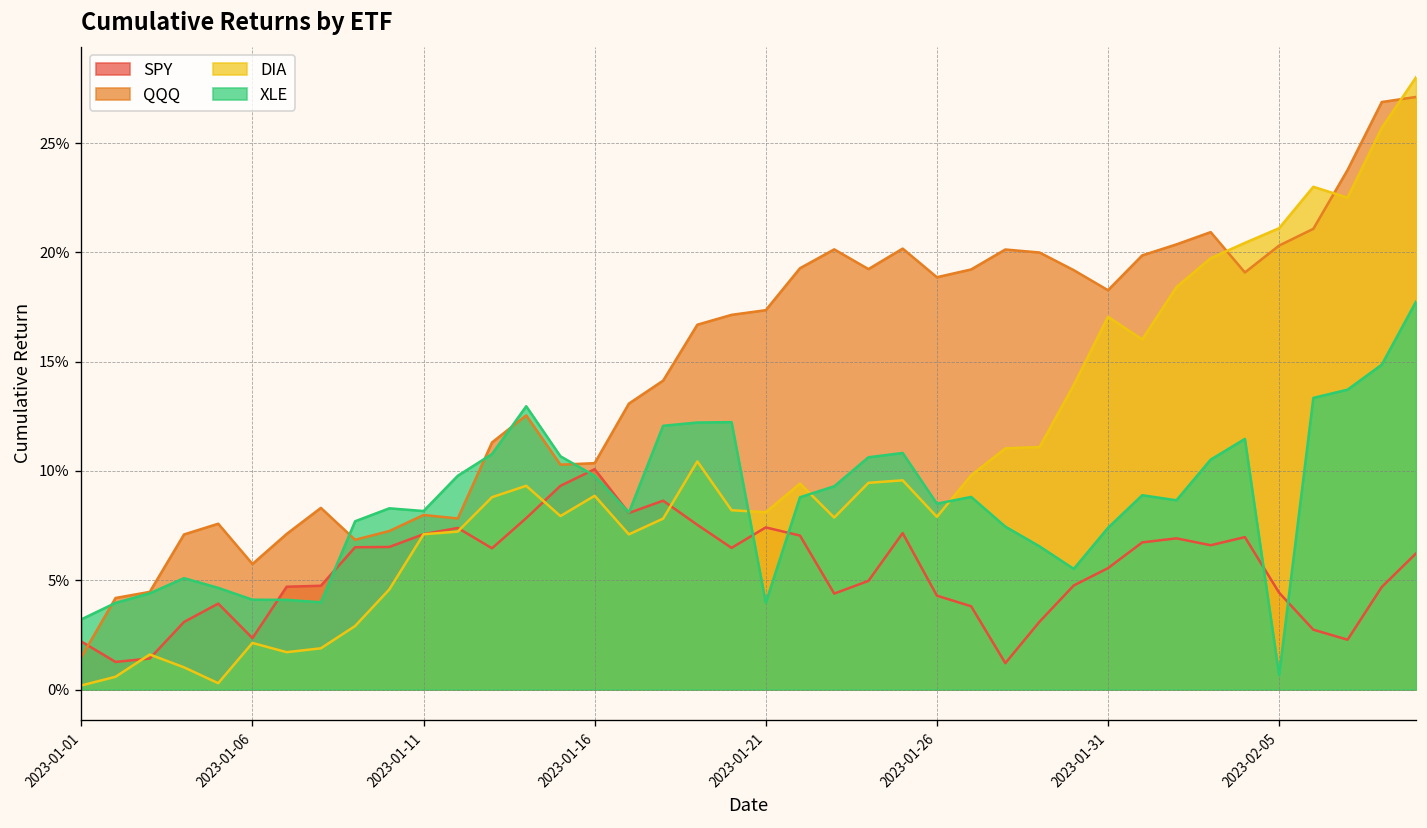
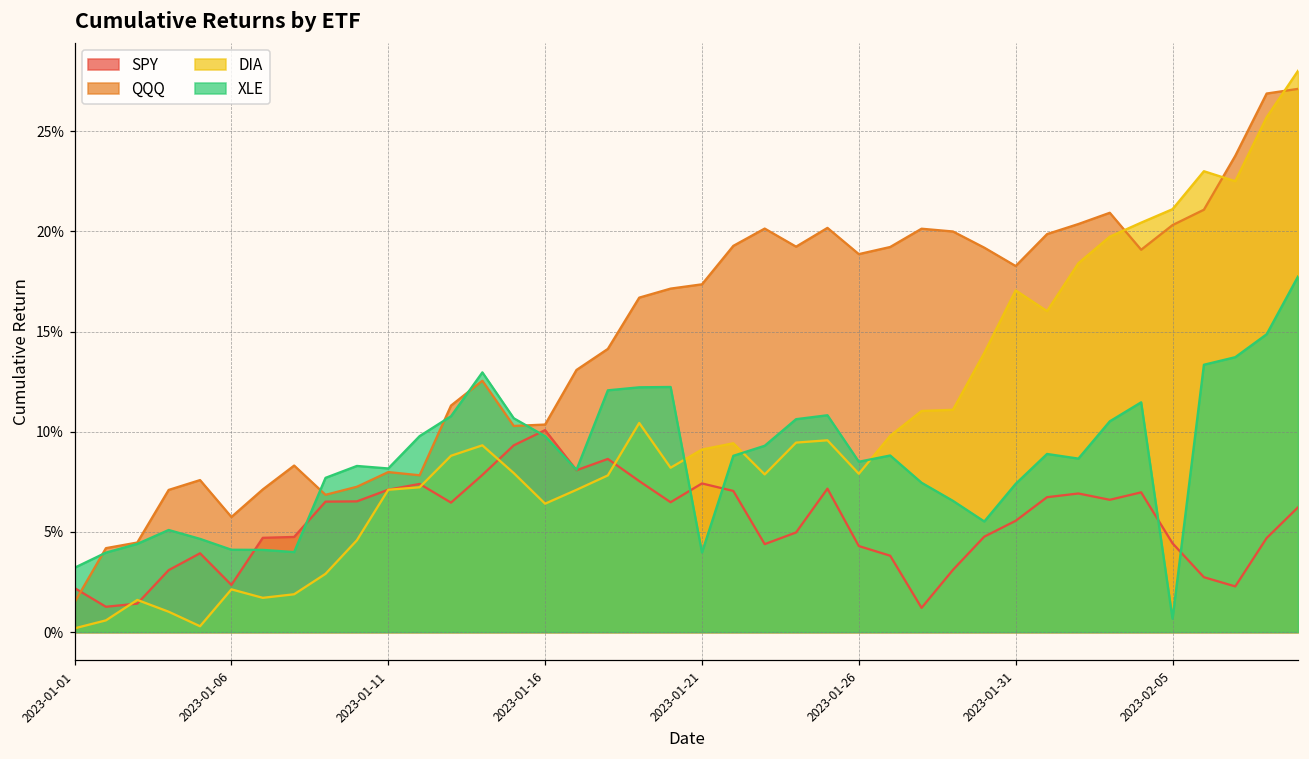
DIA, 2023-01-16: 8.9% -> 6.4%
DIA, 2023-01-21: 8.1% -> 9.1%
